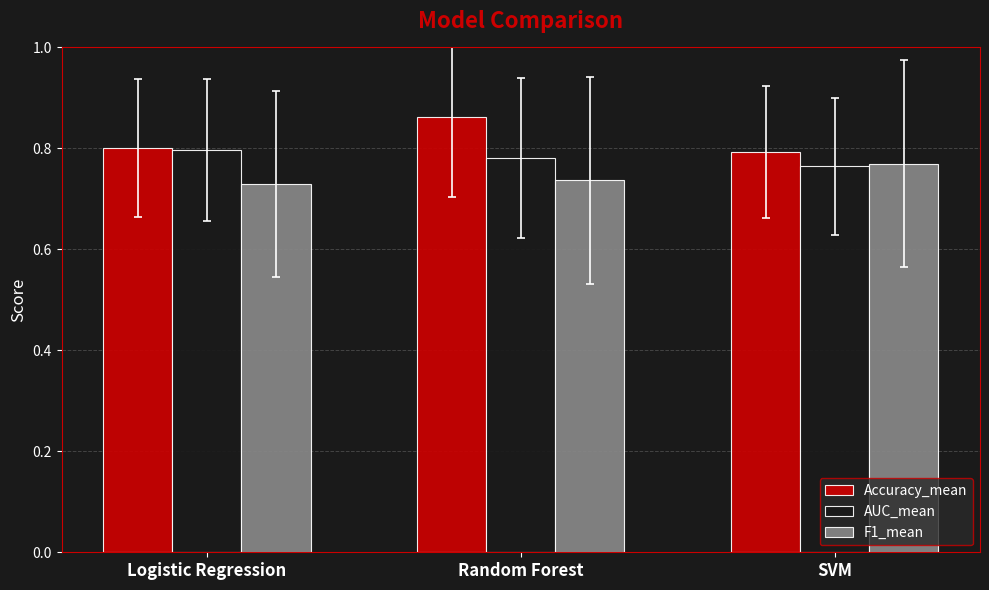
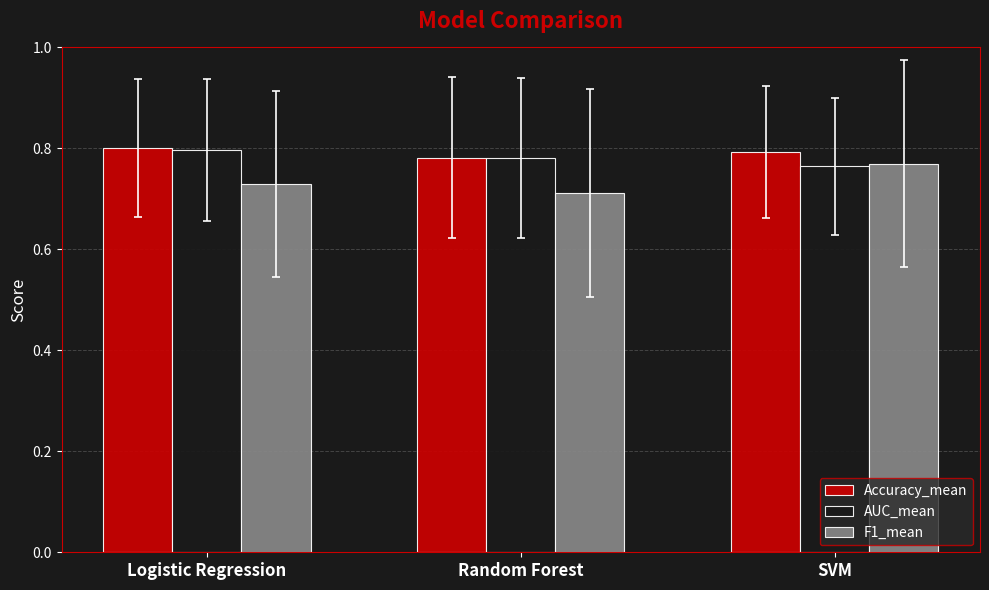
Accuracy_mean, Random Forest: 0.86 -> 0.78
F1_mean, Random Forest: 0.74 -> 0.71
